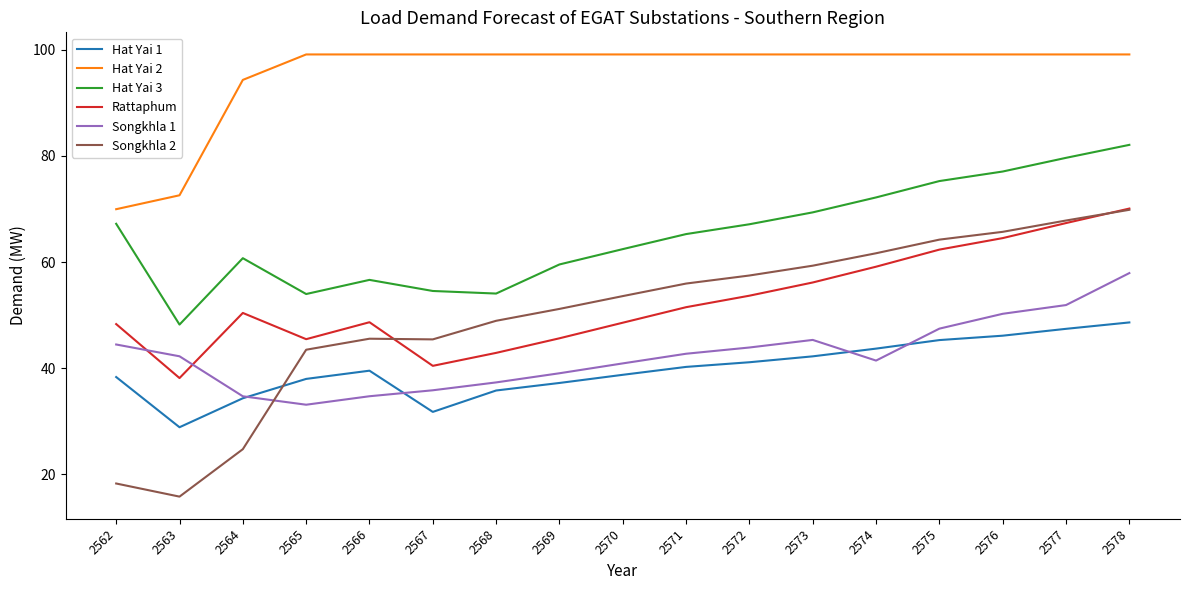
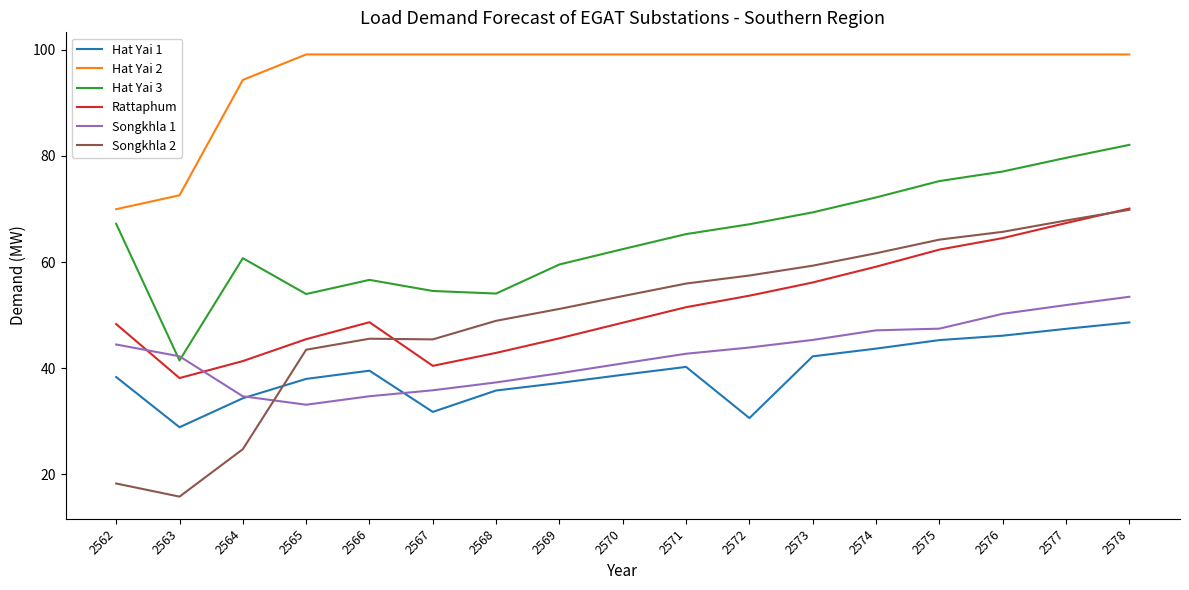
Hat Yai 3, 2563: 48 -> 41
Rattaphum, 2564: 50 -> 41
Hat Yai 1, 2572: 41 -> 31
Songkhla 1, 2574: 41 -> 47
Songkhla 1, 2578: 58 -> 53
